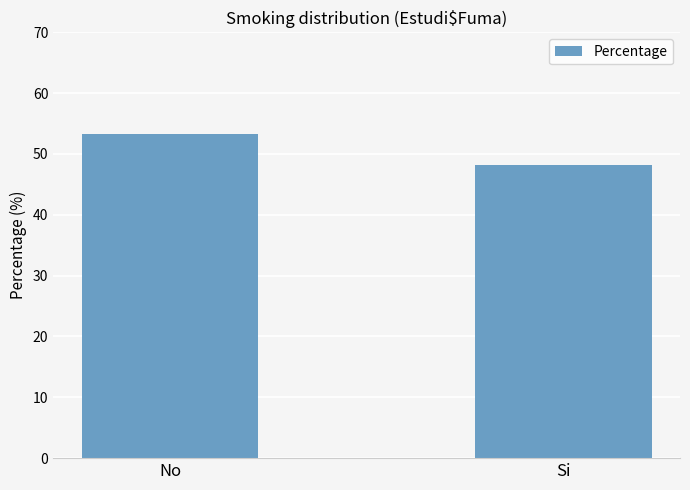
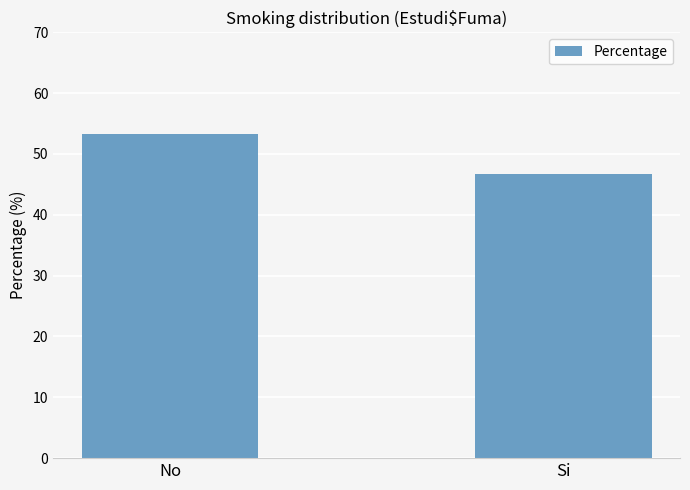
Si: 48 -> 47
